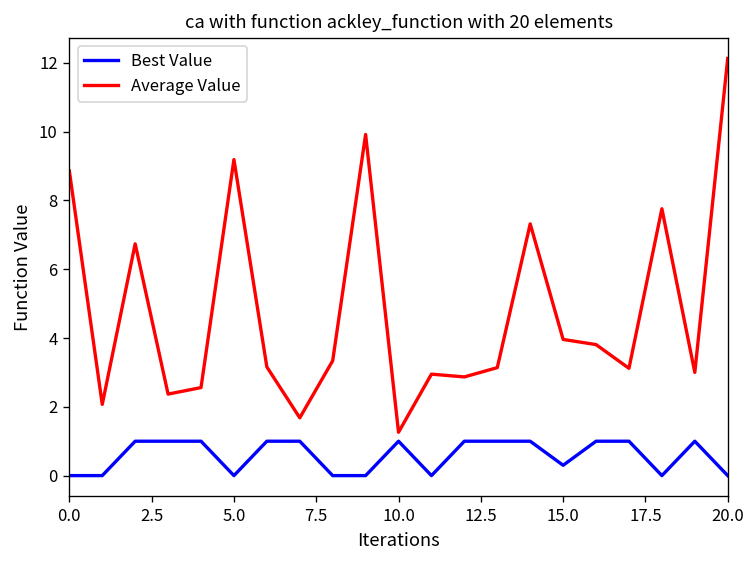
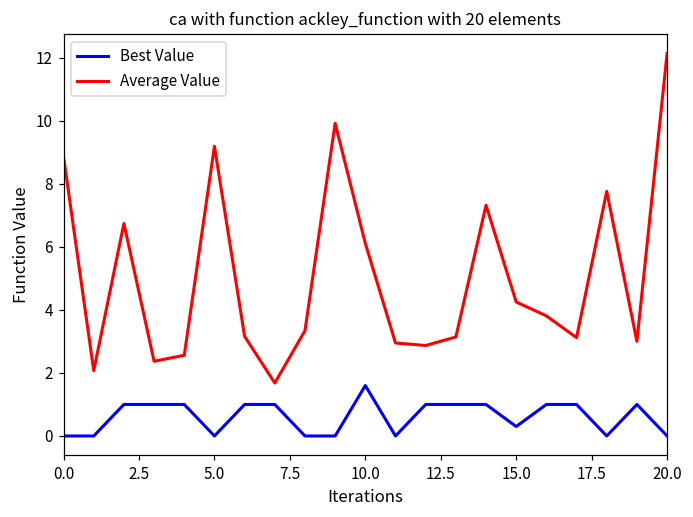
Best Value, 10.0: 1.0 -> 1.6
Average Value, 10.0: 1.3 -> 6.1
Average Value, 15.0: 4.0 -> 4.3
